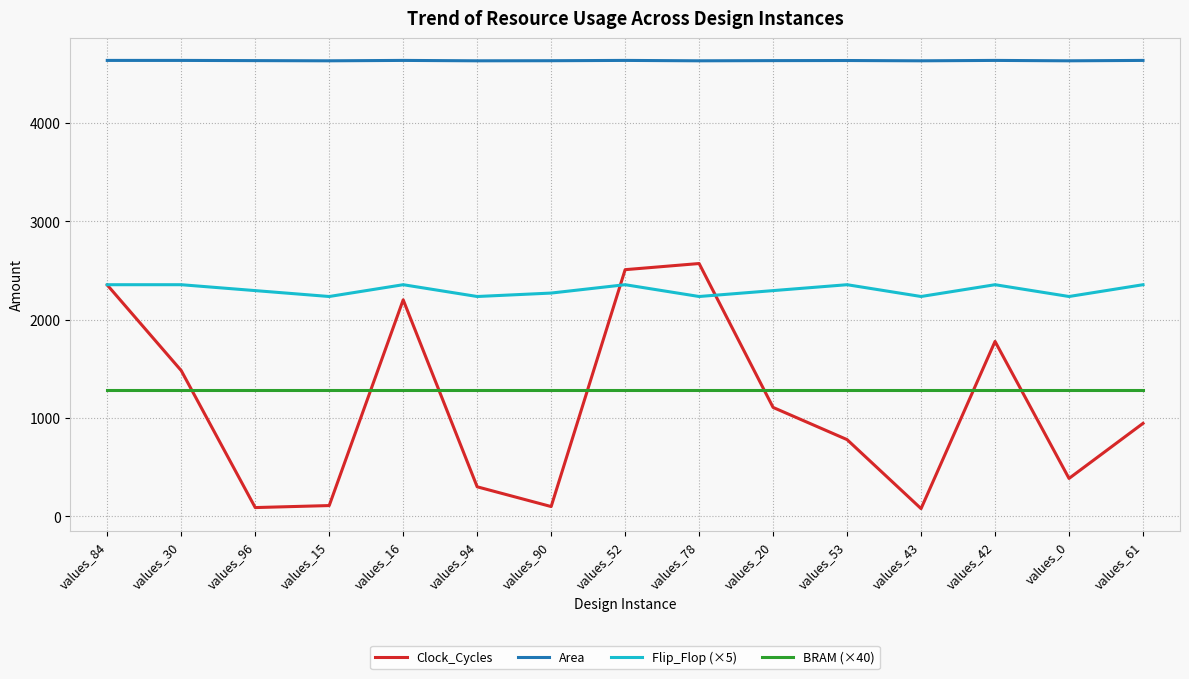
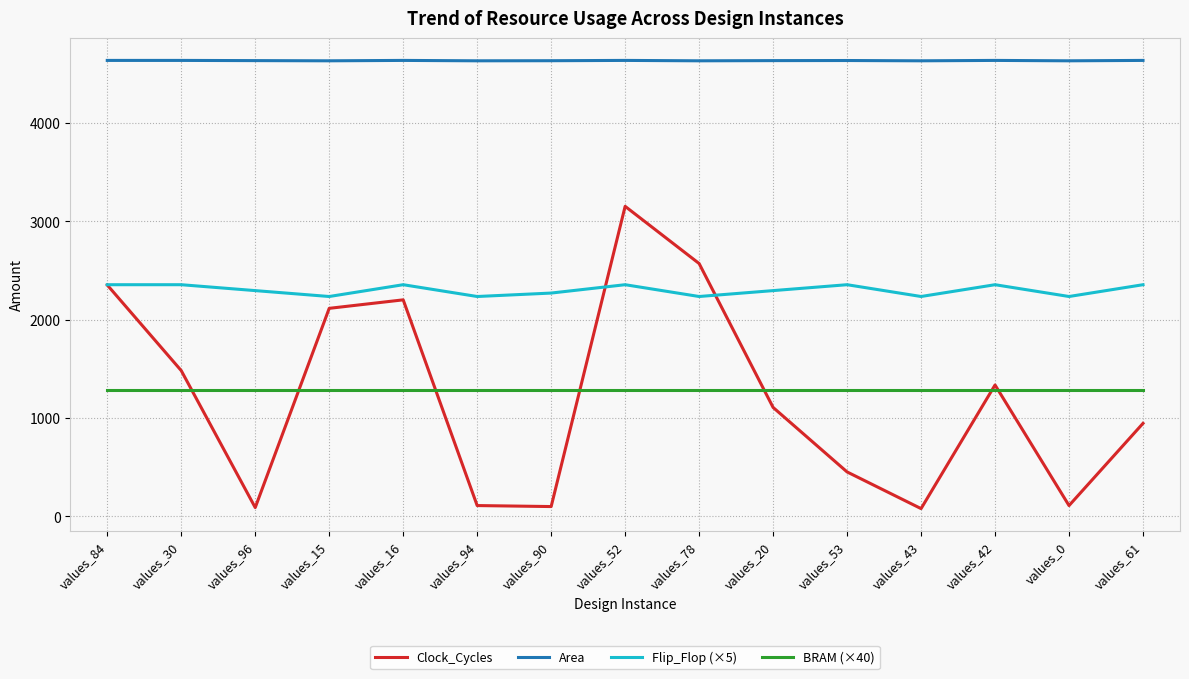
Clock_Cycles, values_15: 100 -> 2100
Clock_Cycles, values_94: 300 -> 100
Clock_Cycles, values_52: 2500 -> 3200
Clock_Cycles, values_53: 800 -> 500
Clock_Cycles, values_42: 1800 -> 1300
Clock_Cycles, values_0: 400 -> 100
